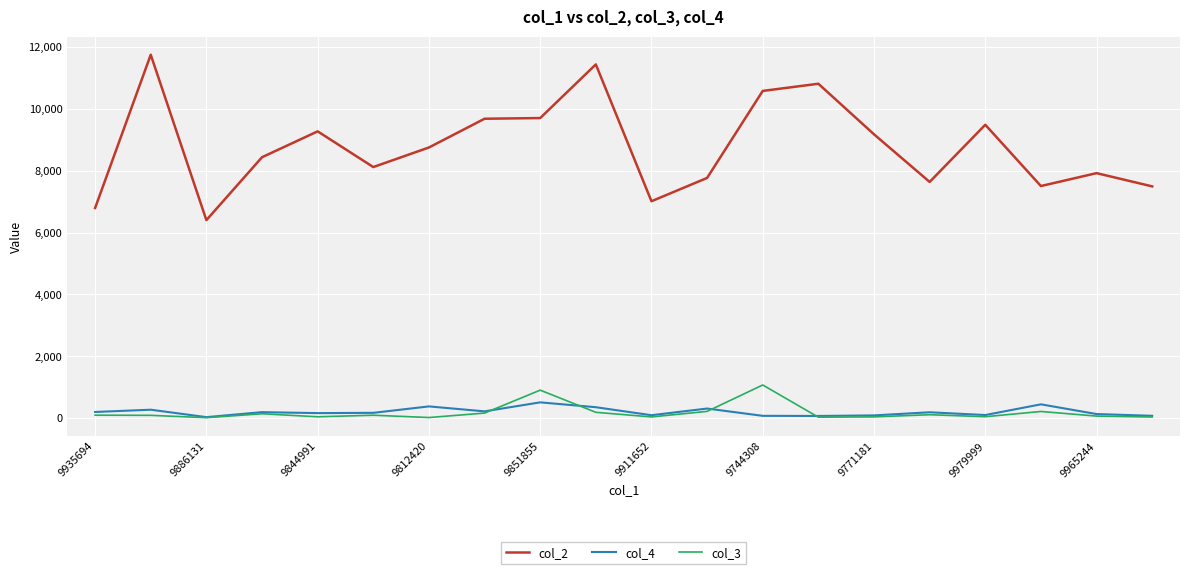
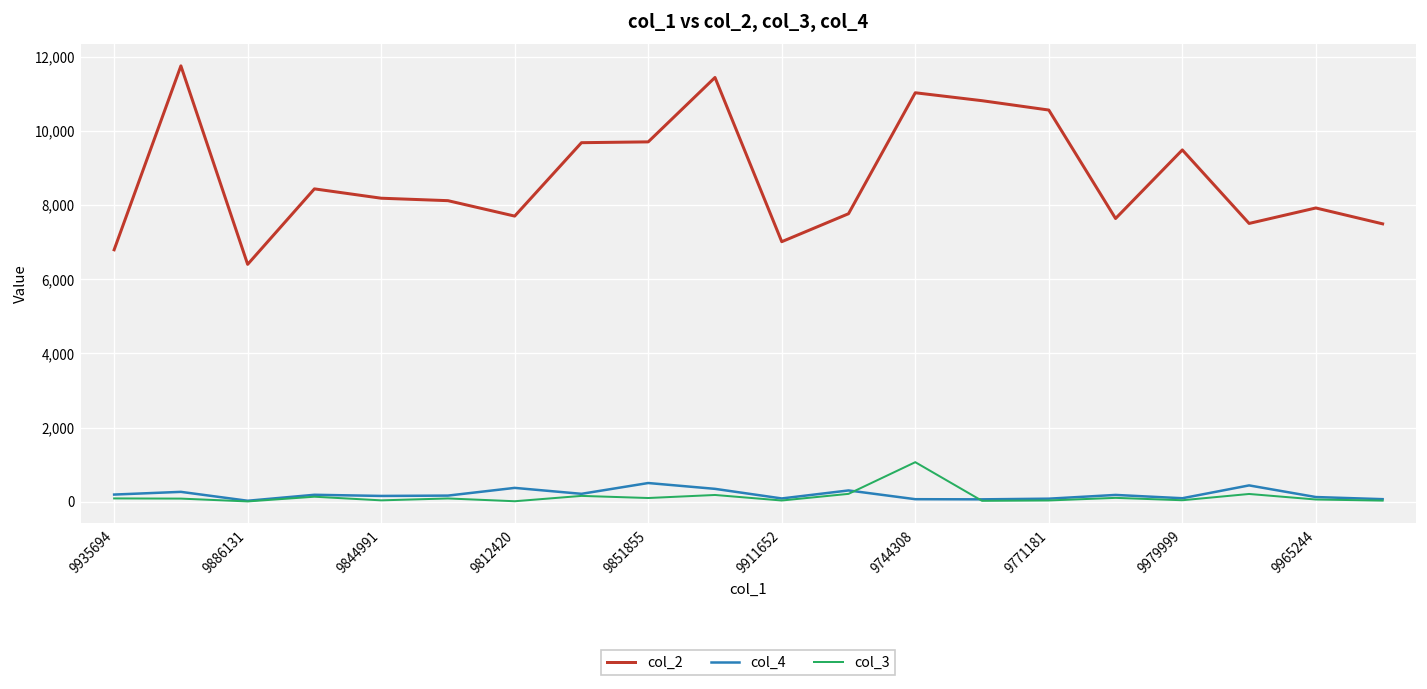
col_2, 9844991: 9,300 -> 8,200
col_2, 9812420: 8,800 -> 7,700
col_3, 9851855: 900 -> 100
col_2, 9744308: 10,600 -> 11,000
col_2, 9771181: 9,200 -> 10,600
